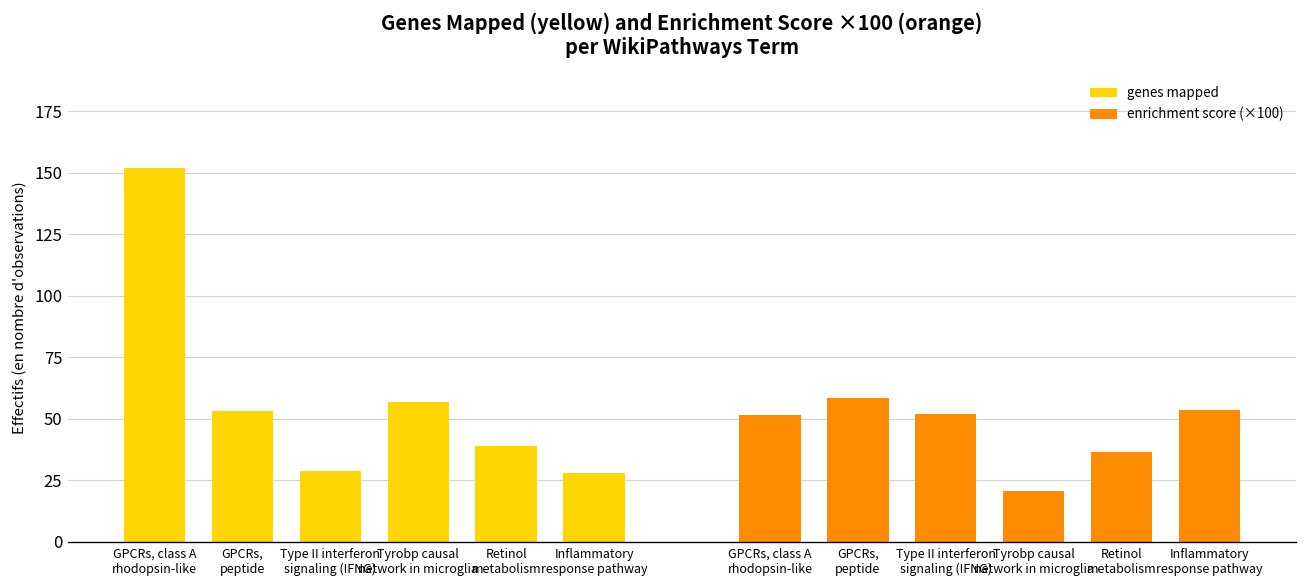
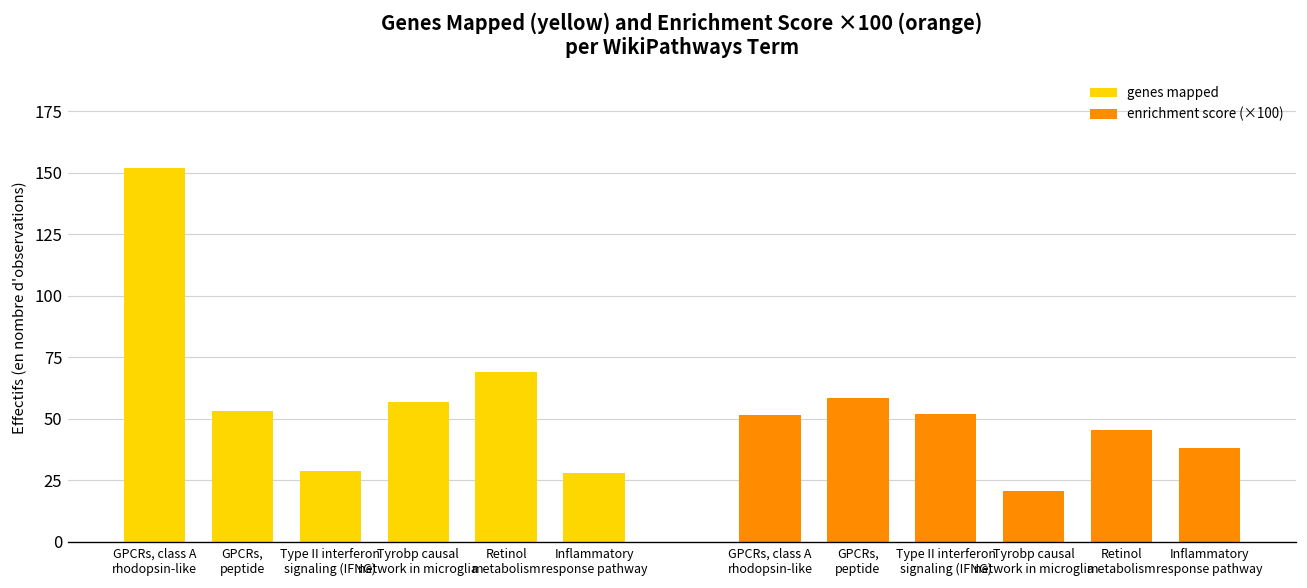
genes mapped, Retinol metabolism: 39 -> 69
enrichment score (×100), Retinol metabolism: 37 -> 46
enrichment score (×100), Inflammatory response pathway: 54 -> 38
